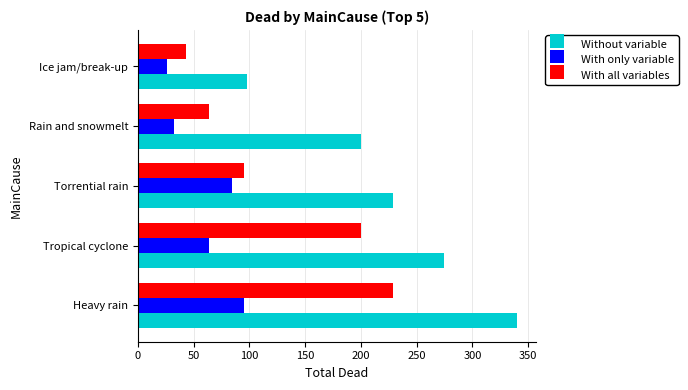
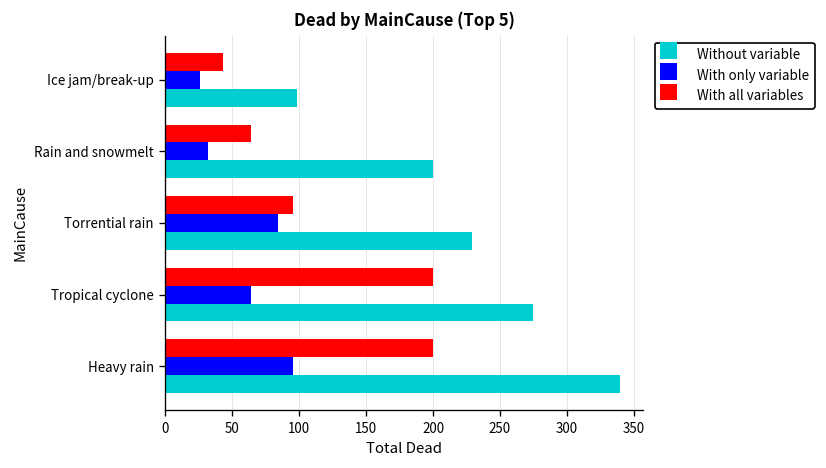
With all variables, Heavy rain: 229 -> 200
